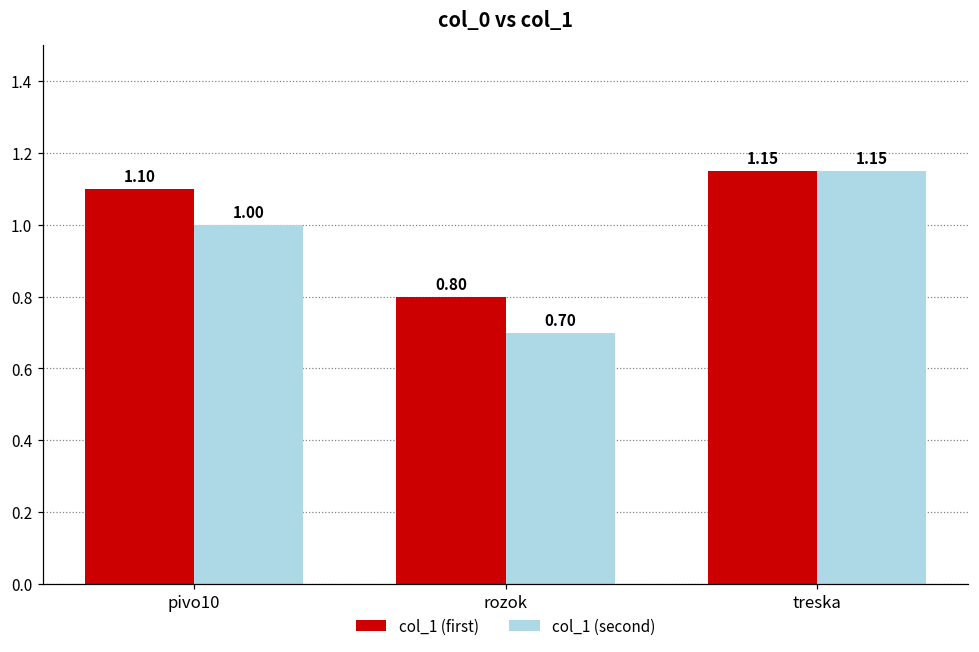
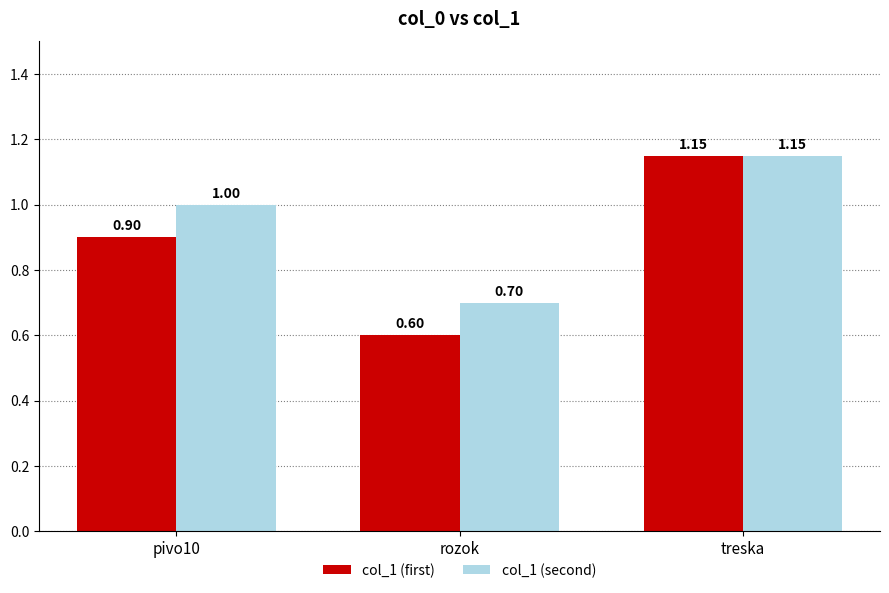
col_1 (first), pivo10: 1.10 -> 0.90
col_1 (first), rozok: 0.80 -> 0.60
